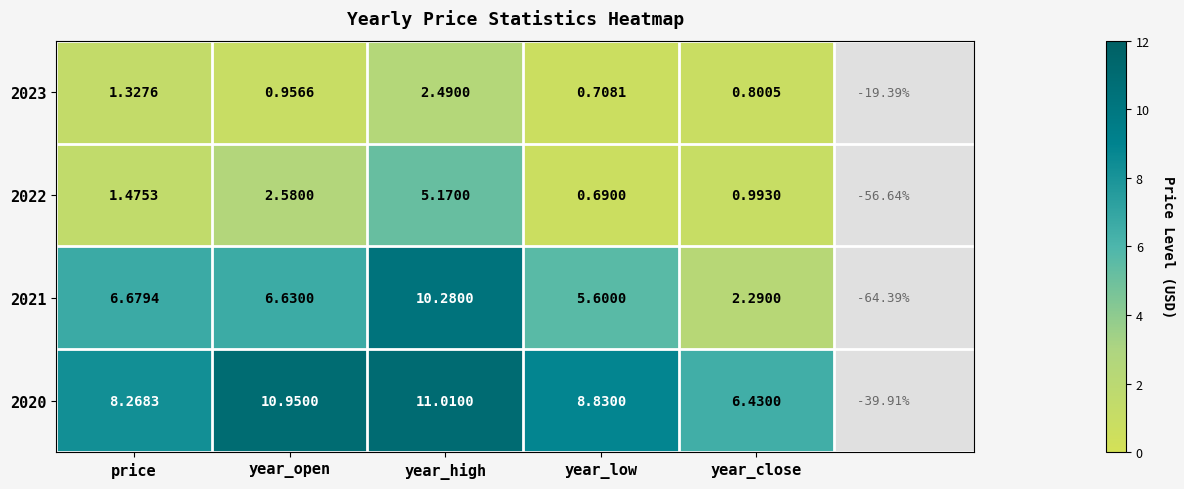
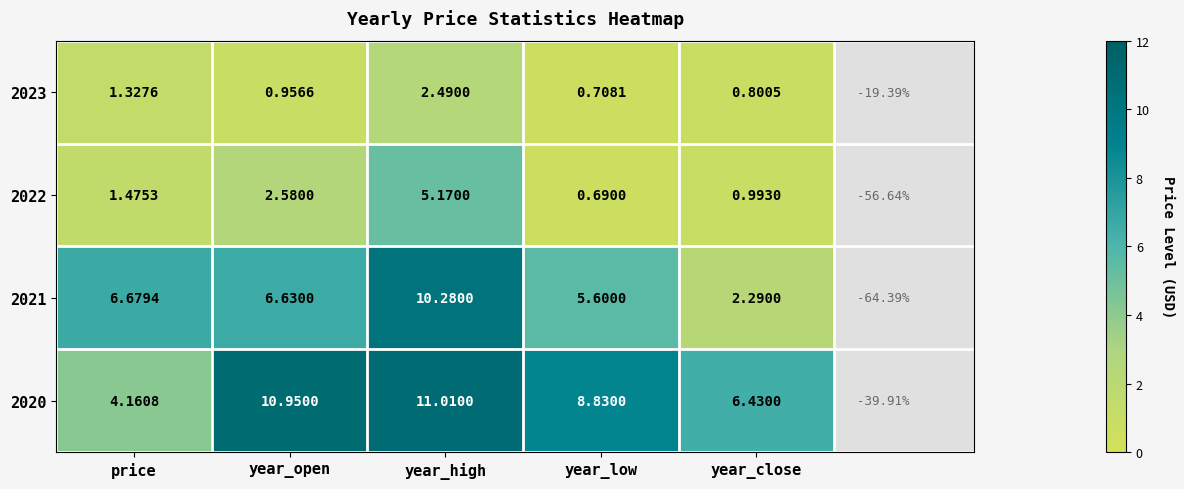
2020, price: 8.2683 -> 4.1608
